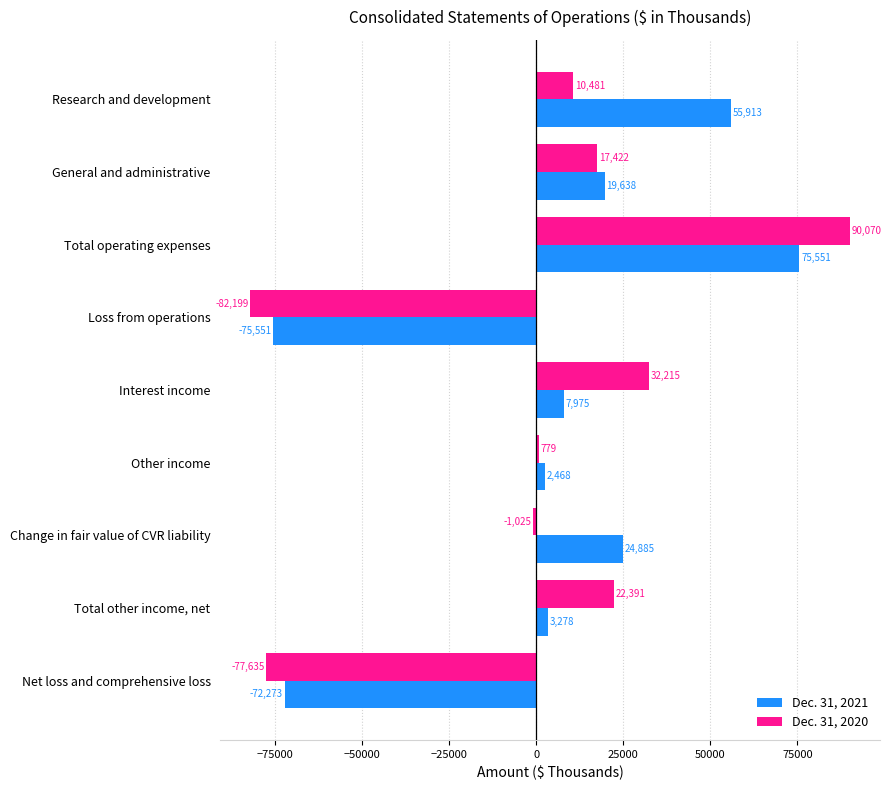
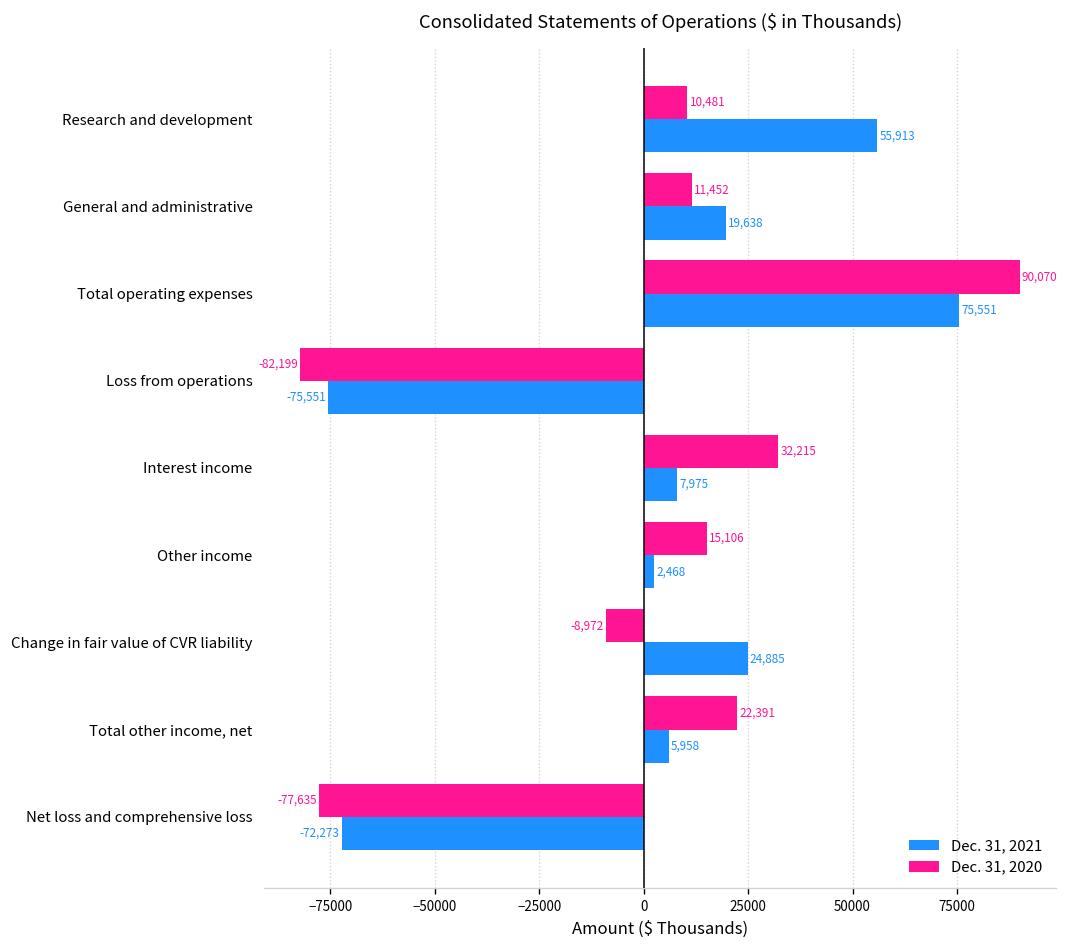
Dec. 31, 2020, General and administrative: 17,422 -> 11,452
Dec. 31, 2020, Other income: 779 -> 15,106
Dec. 31, 2020, Change in fair value of CVR liability: -1,025 -> -8,972
Dec. 31, 2021, Total other income, net: 3,278 -> 5,958
